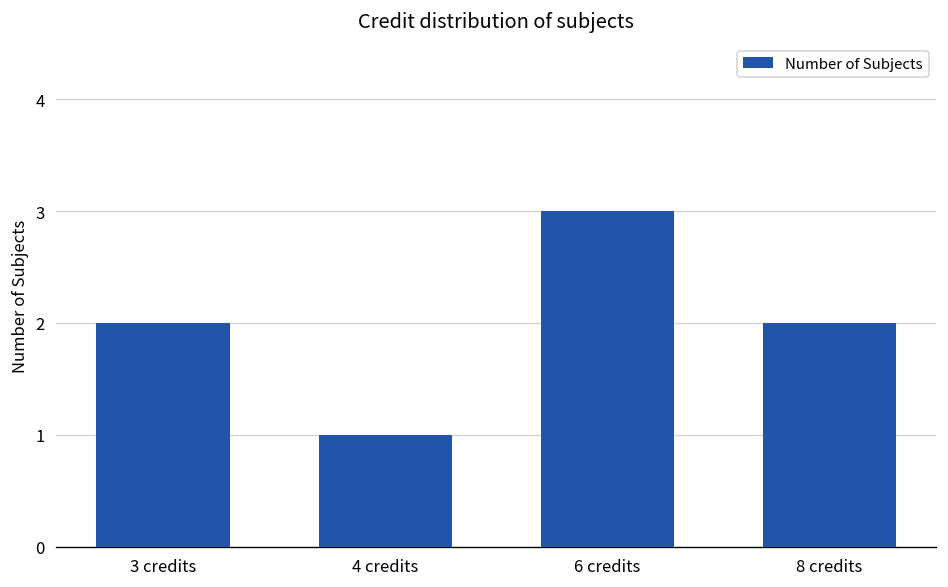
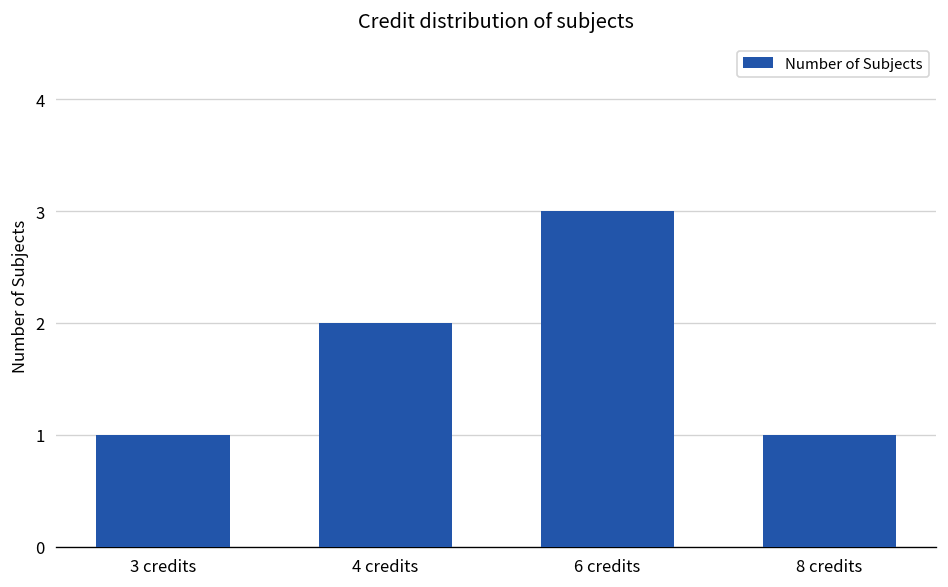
3 credits: 2 -> 1
4 credits: 1 -> 2
8 credits: 2 -> 1
